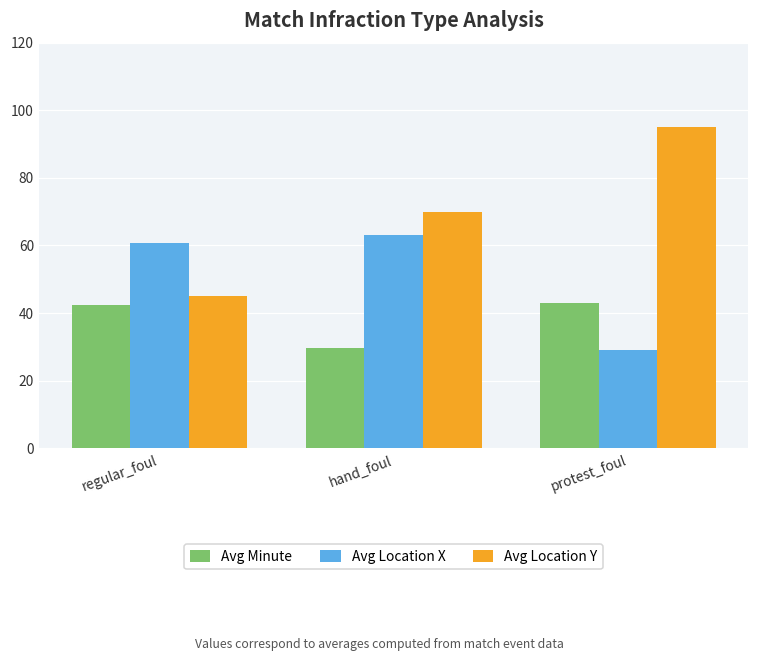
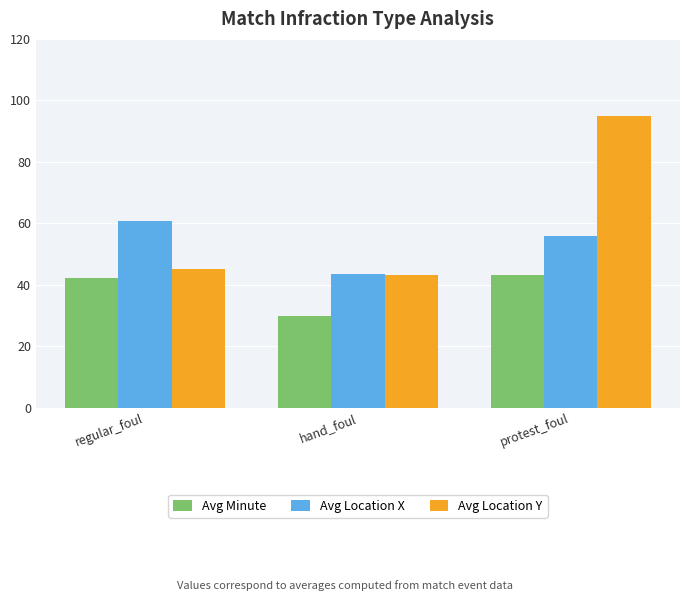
Avg Location X, hand_foul: 63 -> 44
Avg Location Y, hand_foul: 70 -> 43
Avg Location X, protest_foul: 29 -> 56
